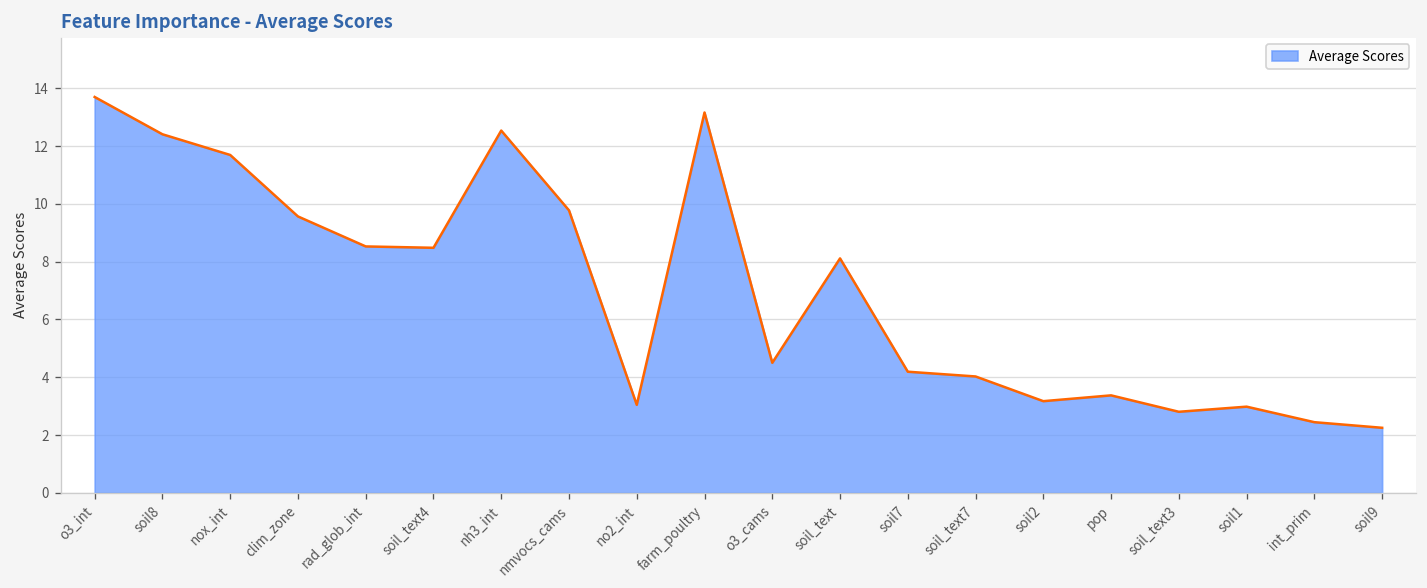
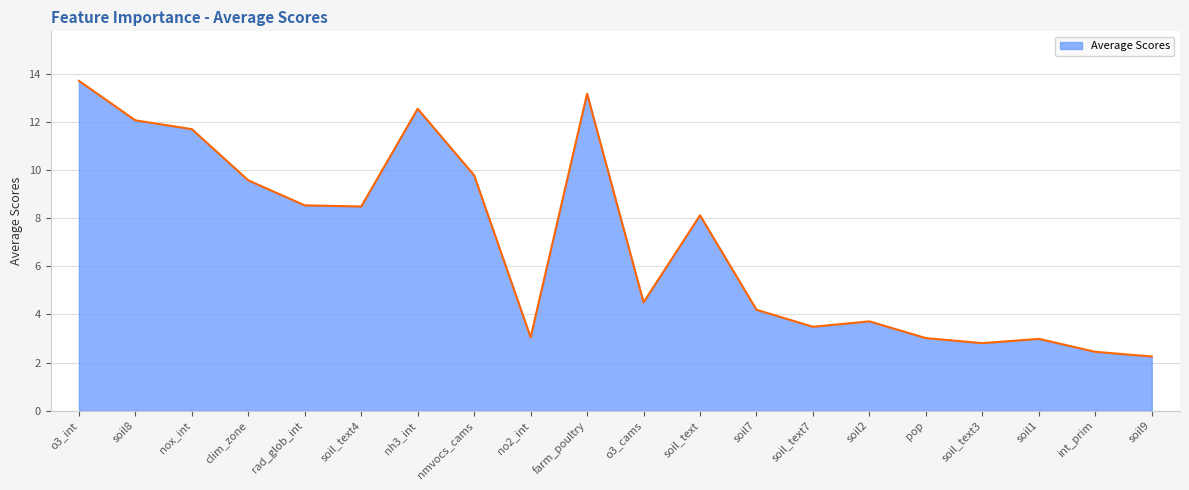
soil8: 12.4 -> 12.1
soil_text7: 4.0 -> 3.5
soil2: 3.2 -> 3.7
pop: 3.4 -> 3.0
